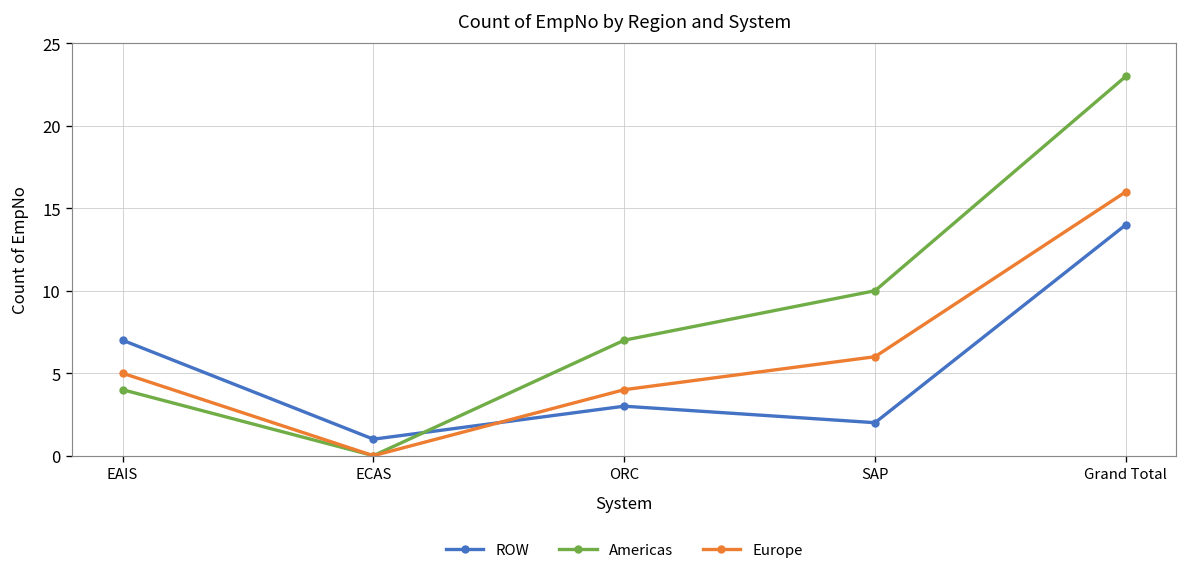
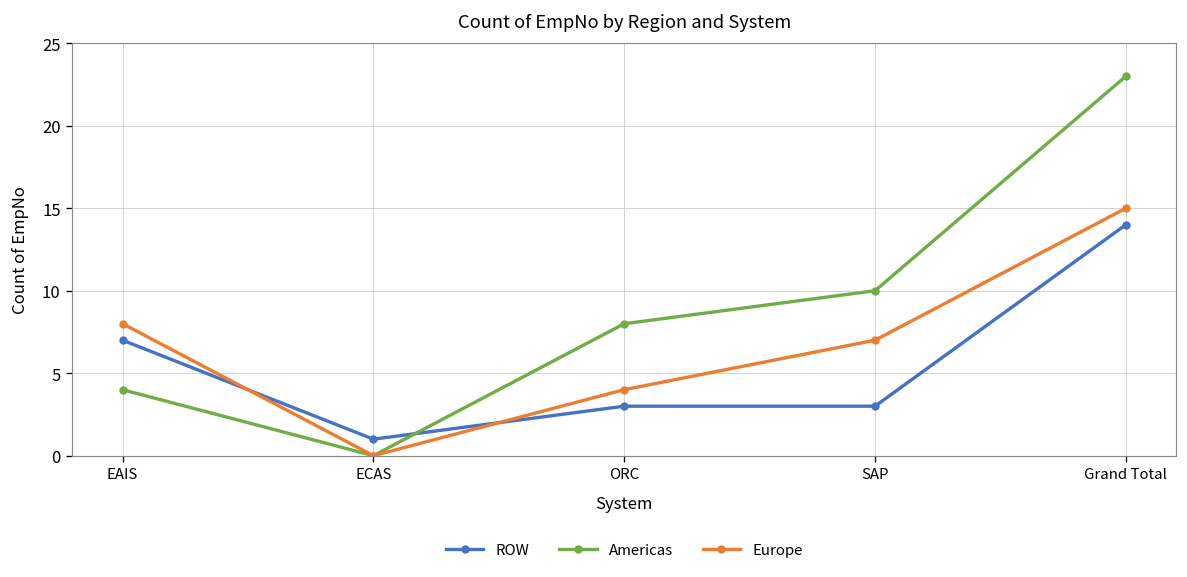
Europe, EAIS: 5 -> 8
Americas, ORC: 7 -> 8
ROW, SAP: 2 -> 3
Europe, SAP: 6 -> 7
Europe, Grand Total: 16 -> 15
